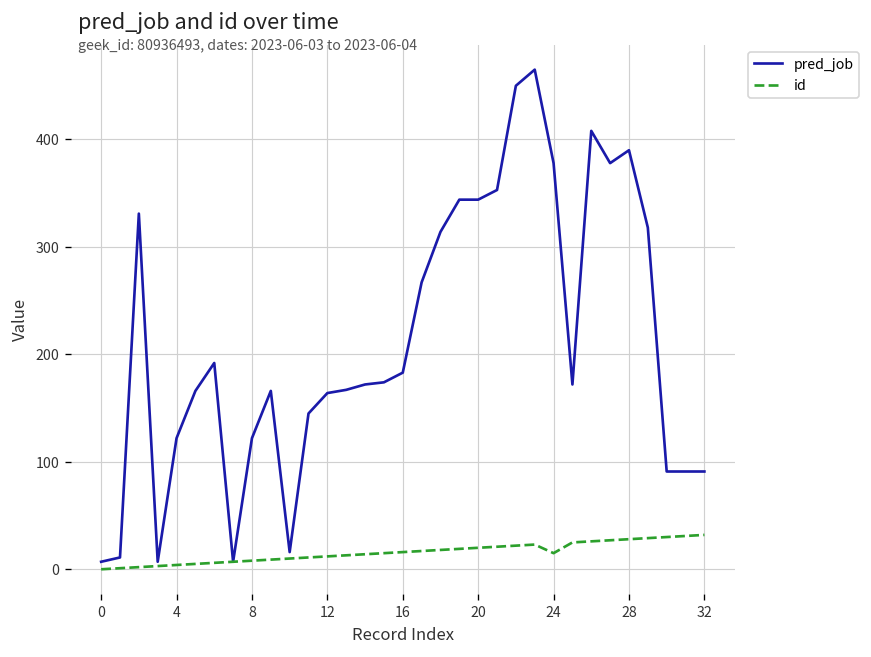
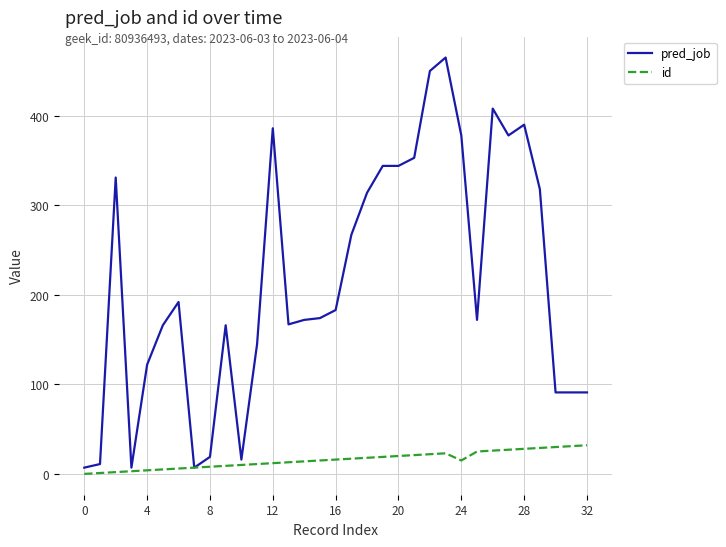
pred_job, 8: 120 -> 20
pred_job, 12: 160 -> 390
